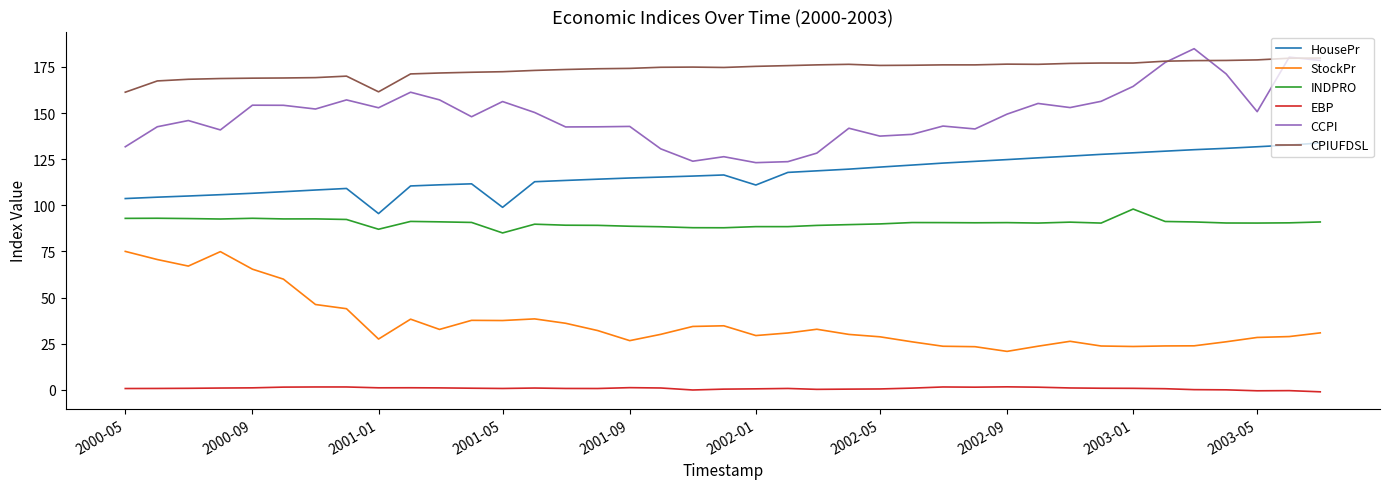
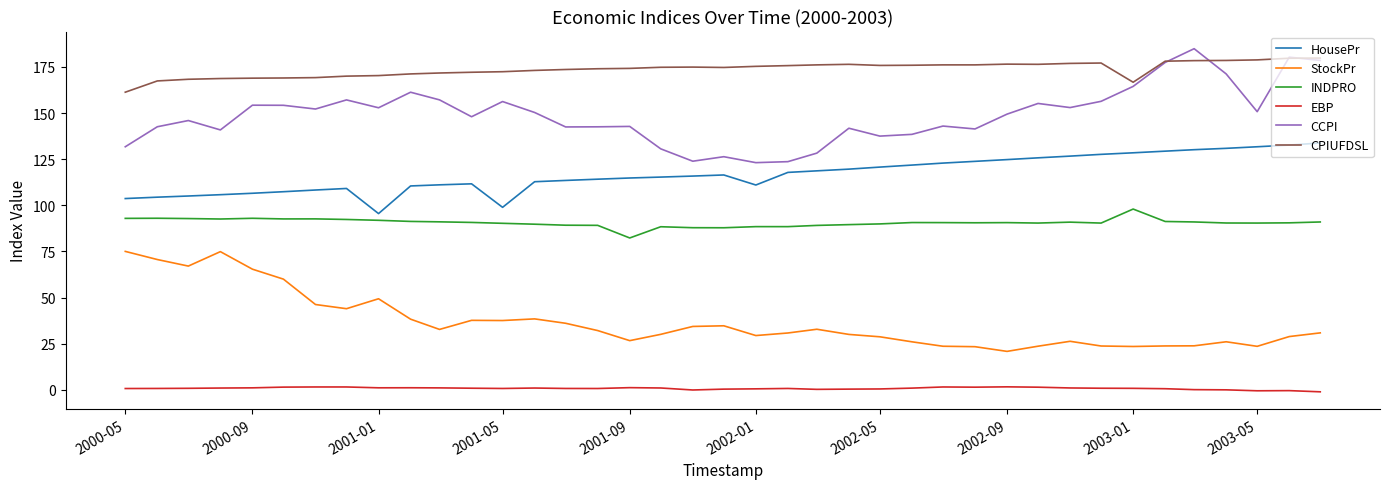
StockPr, 2001-01: 28 -> 49
INDPRO, 2001-01: 87 -> 92
CPIUFDSL, 2001-01: 162 -> 170
INDPRO, 2001-05: 85 -> 90
INDPRO, 2001-09: 89 -> 82
CPIUFDSL, 2003-01: 177 -> 167
StockPr, 2003-05: 28 -> 24
